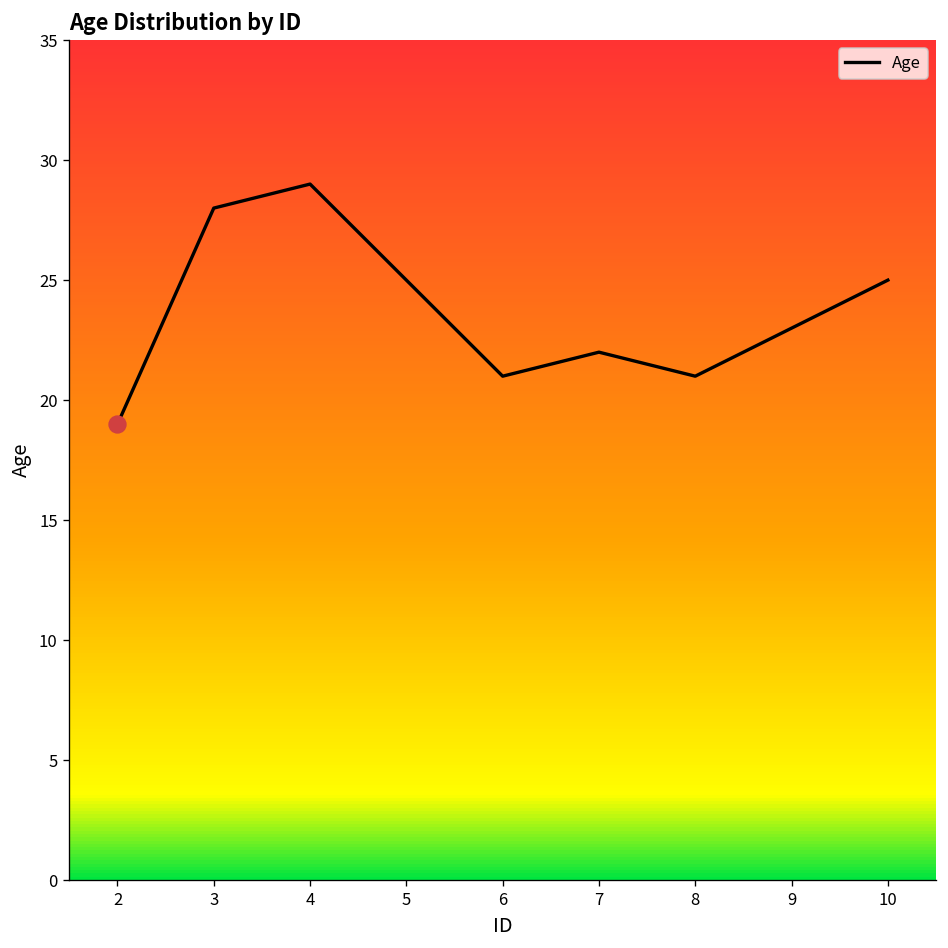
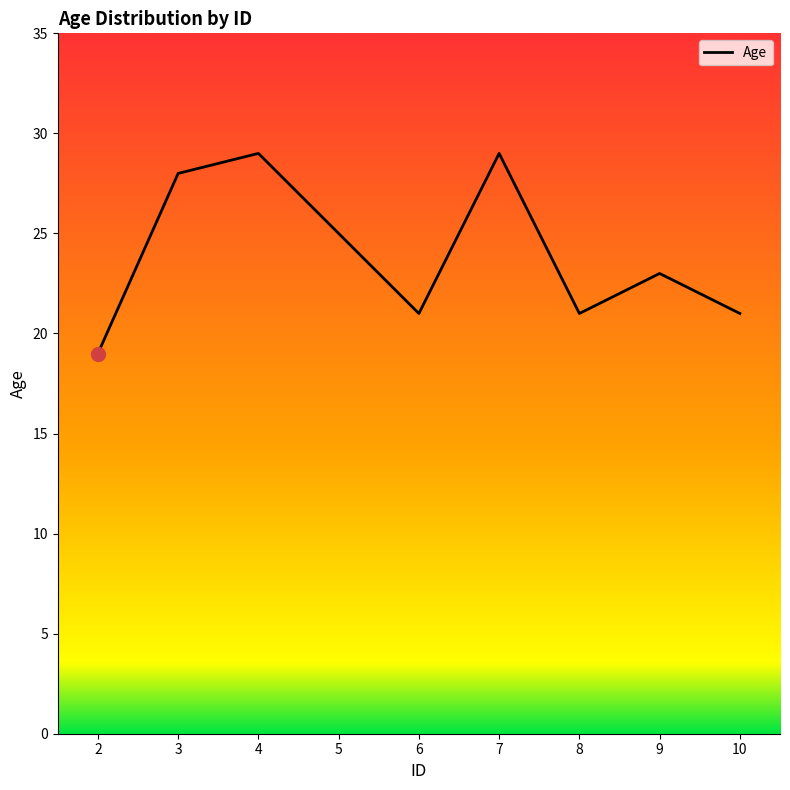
Age, 7: 22 -> 29
Age, 10: 25 -> 21
